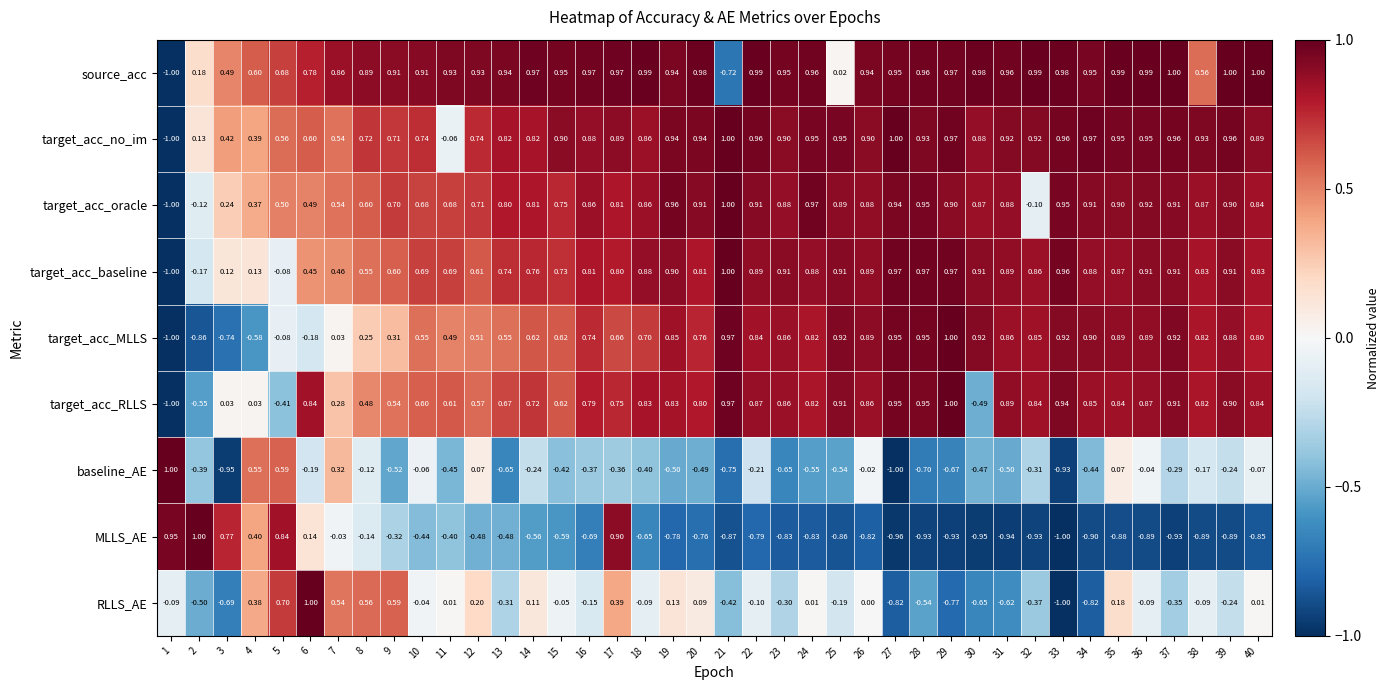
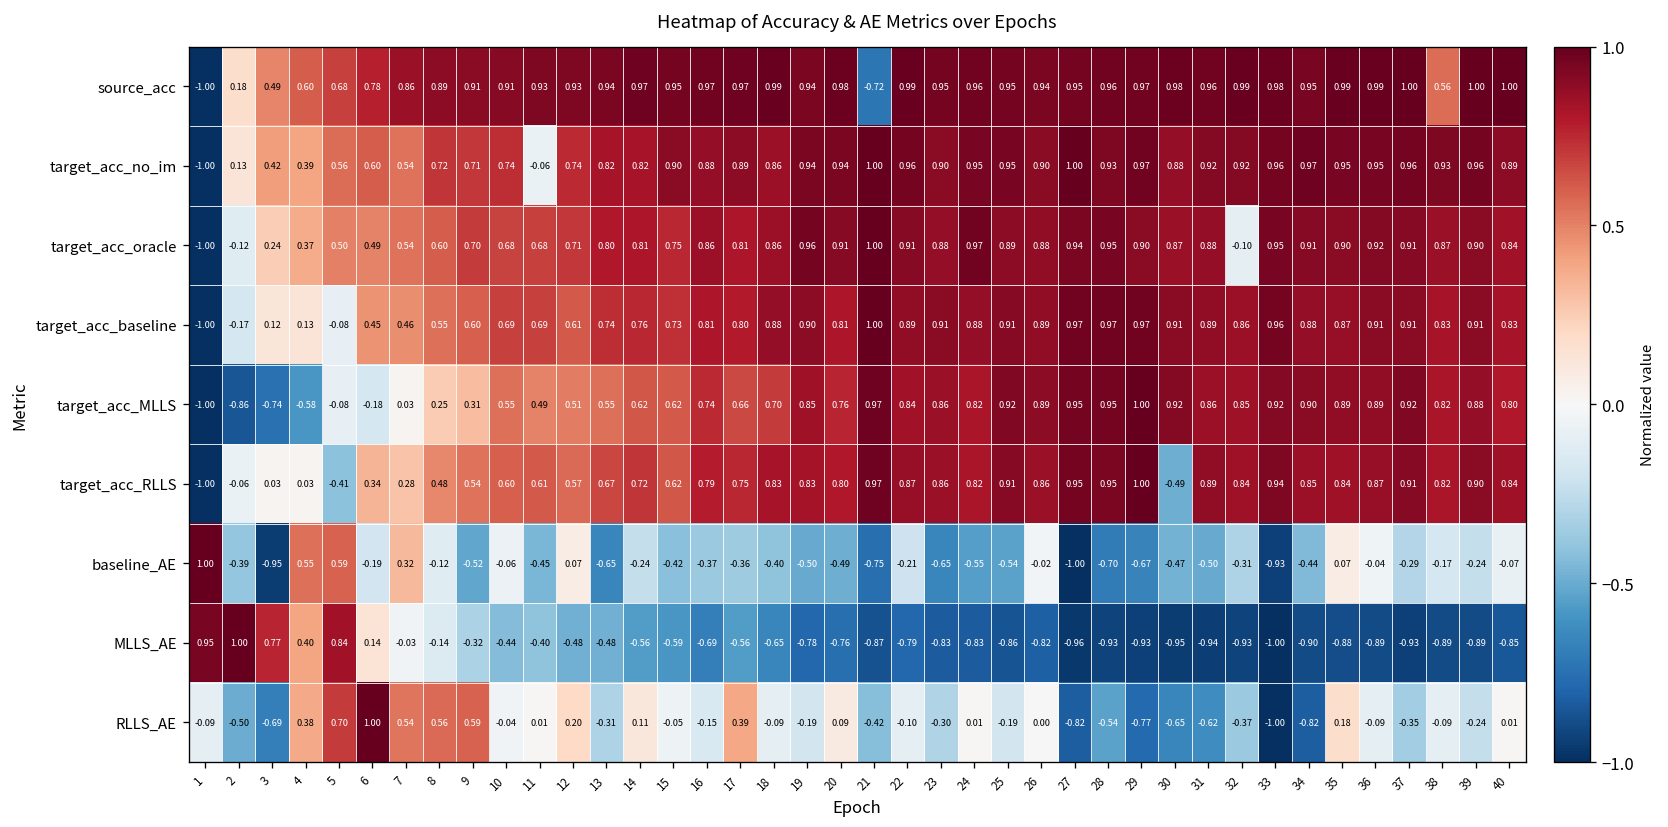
source_acc, 25: 0.02 -> 0.95
target_acc_RLLS, 2: -0.55 -> -0.06
target_acc_RLLS, 6: 0.84 -> 0.34
MLLS_AE, 17: 0.90 -> -0.56
RLLS_AE, 19: 0.13 -> -0.19
